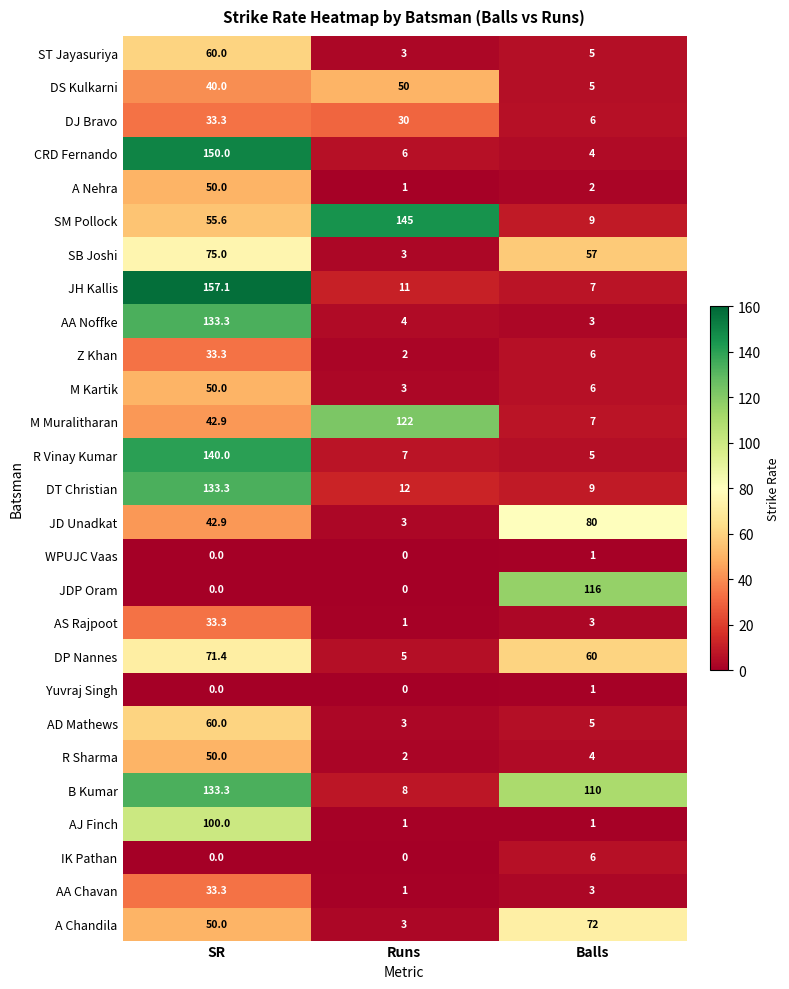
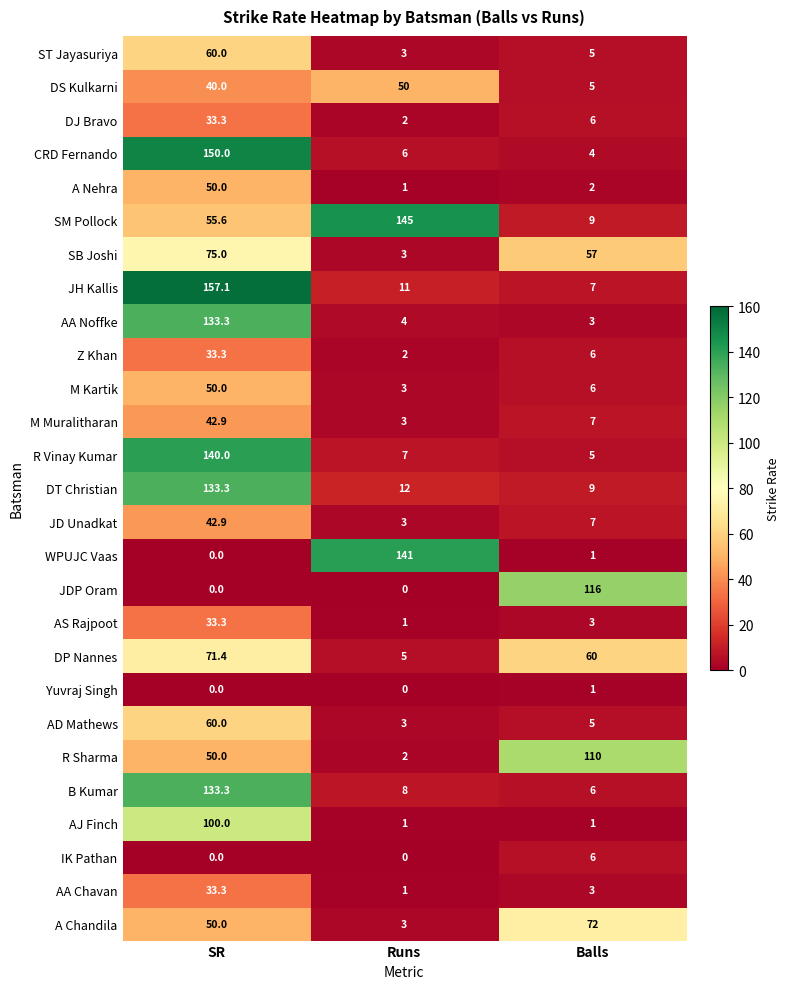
DJ Bravo, Runs: 30 -> 2
M Muralitharan, Runs: 122 -> 3
JD Unadkat, Balls: 80 -> 7
WPUJC Vaas, Runs: 0 -> 141
R Sharma, Balls: 4 -> 110
B Kumar, Balls: 110 -> 6
